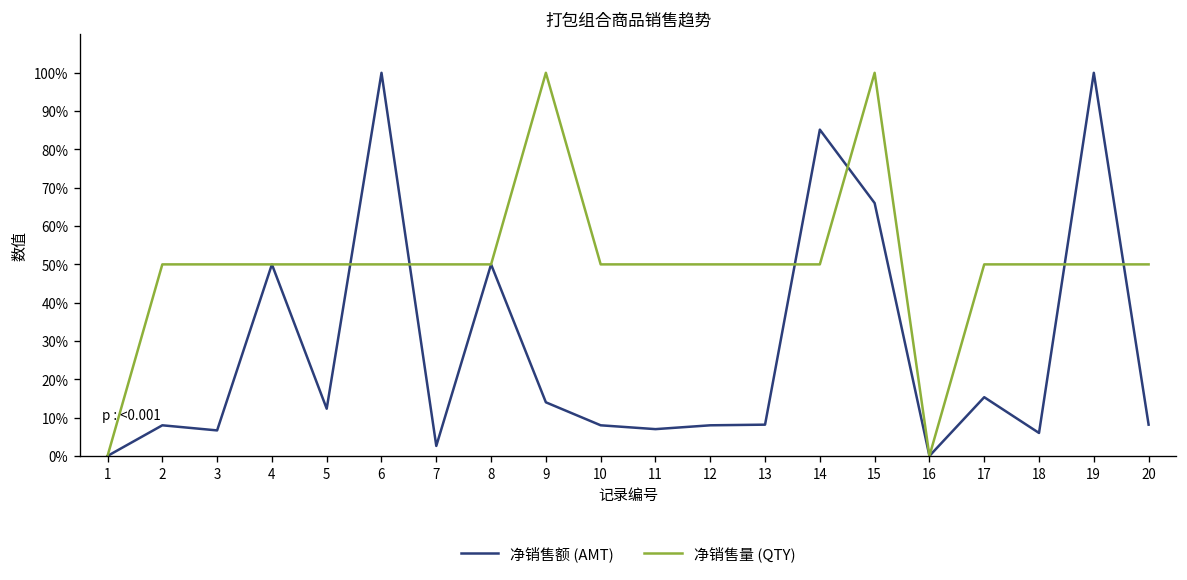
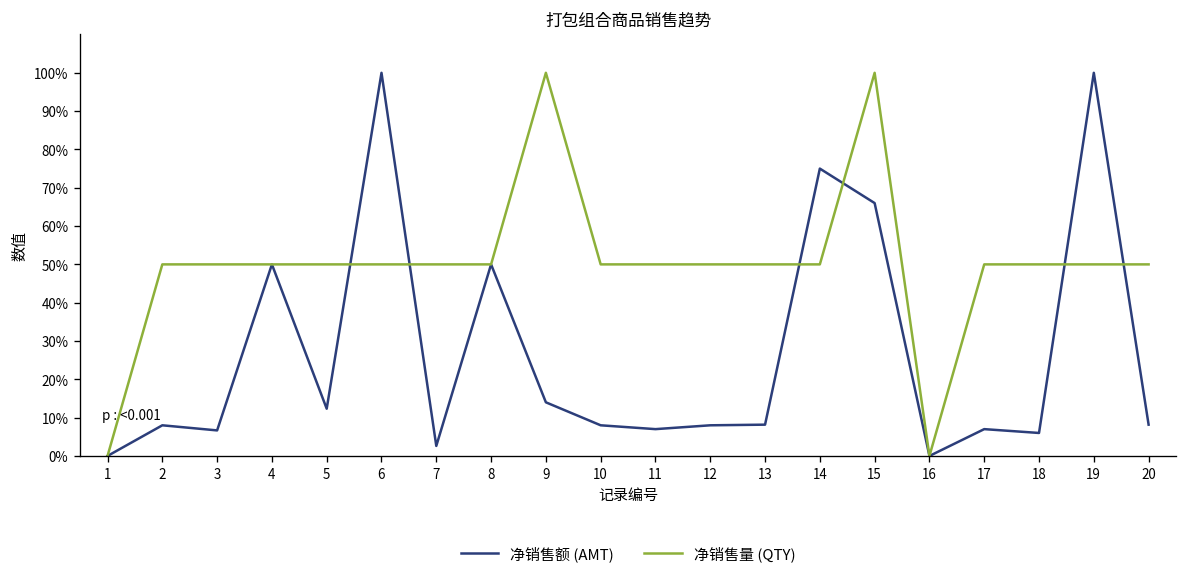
净销售额 (AMT), 14: 85% -> 75%
净销售额 (AMT), 17: 15% -> 7%
